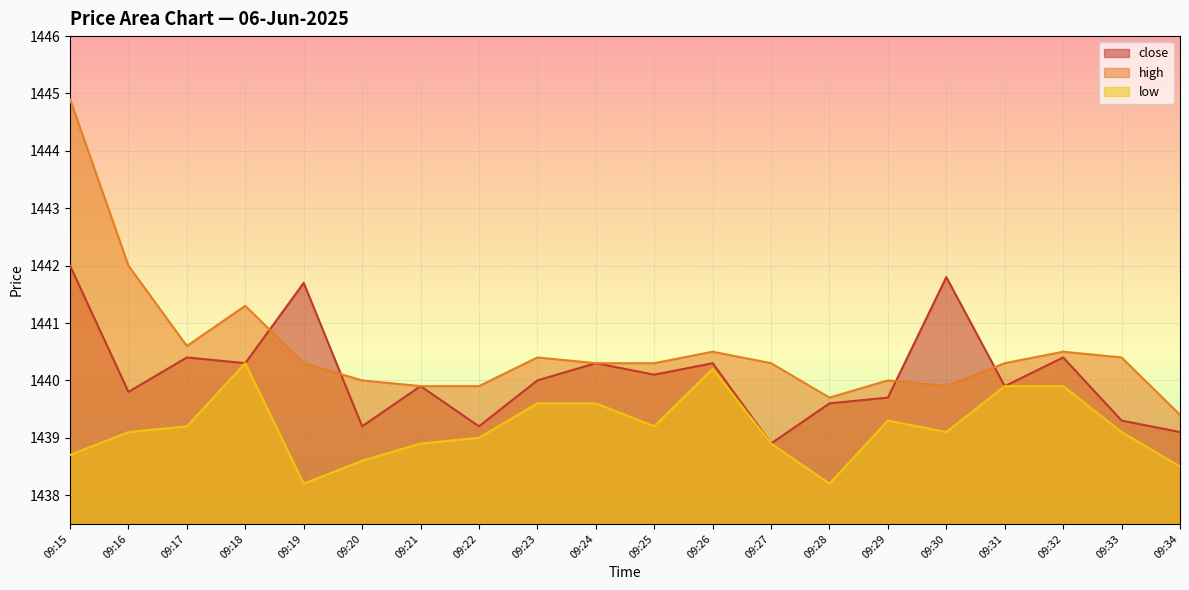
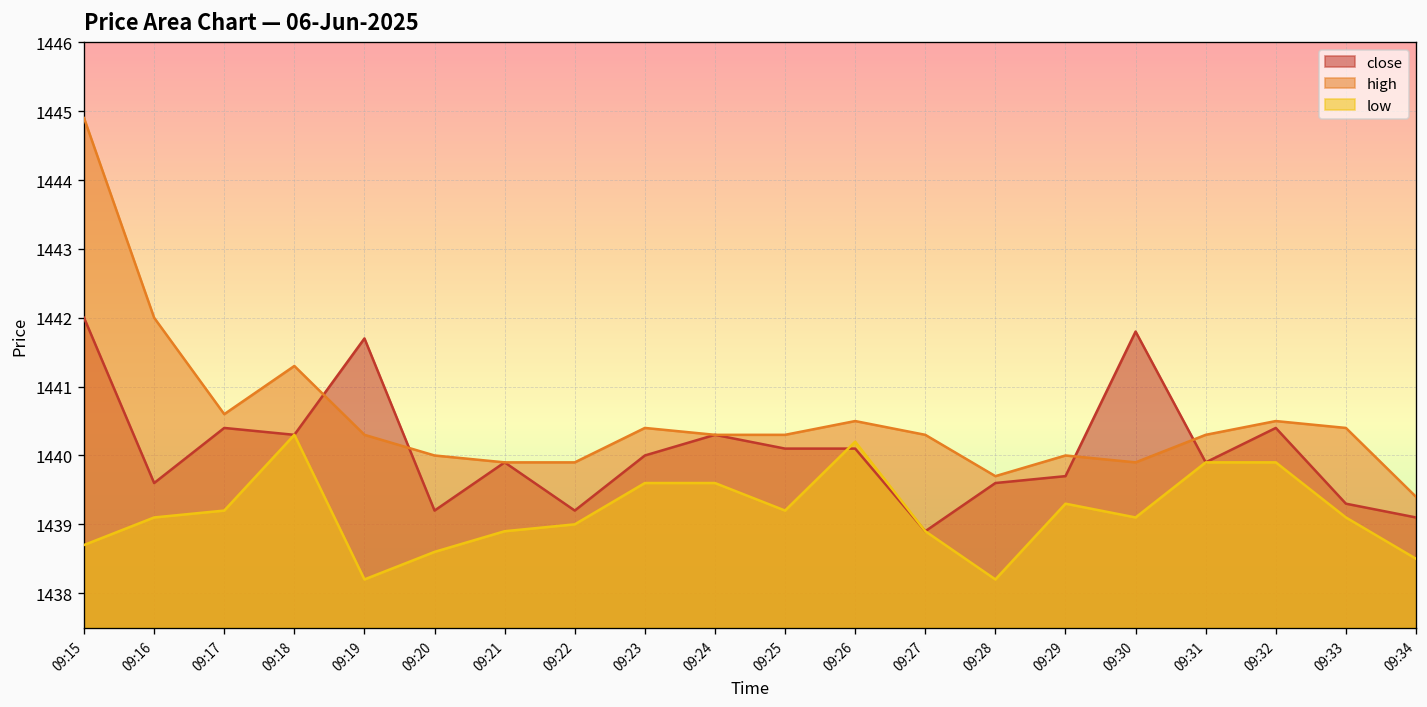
close, 09:16: 1439.8 -> 1439.6
close, 09:26: 1440.3 -> 1440.1
